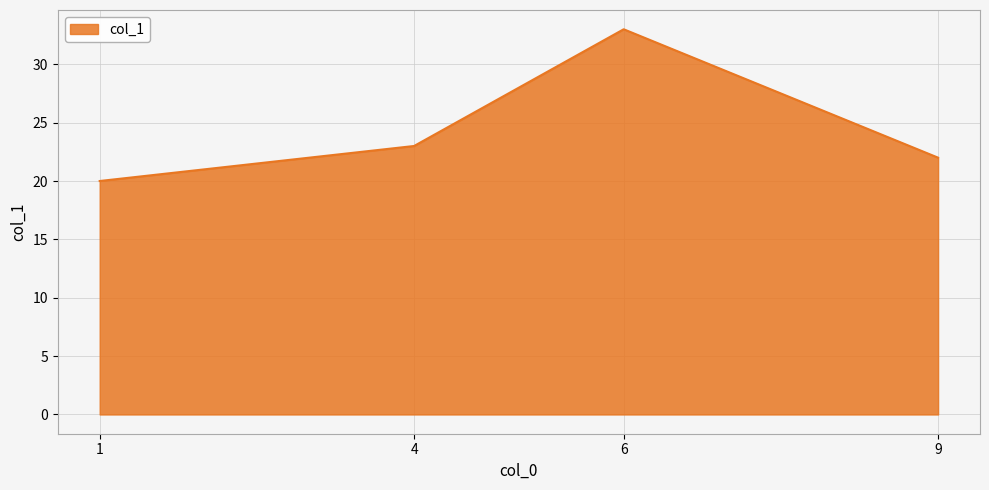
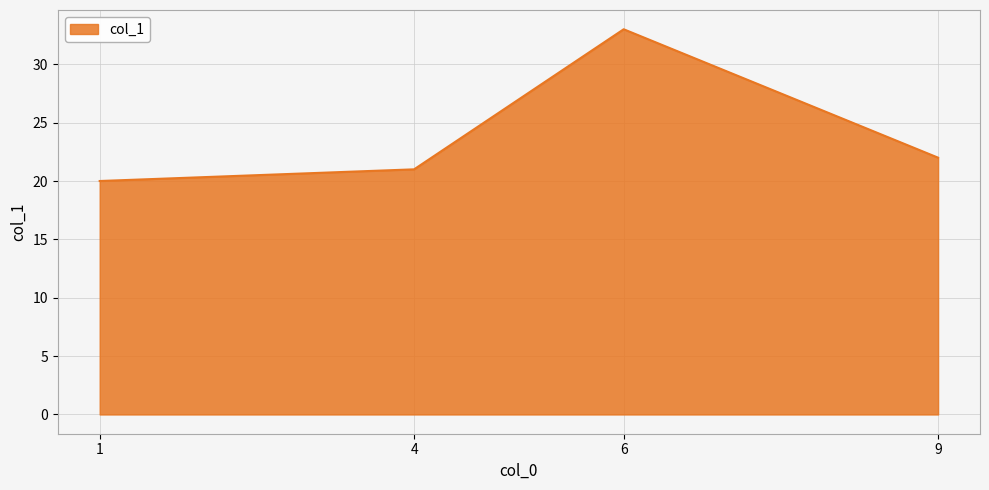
4: 23 -> 21
